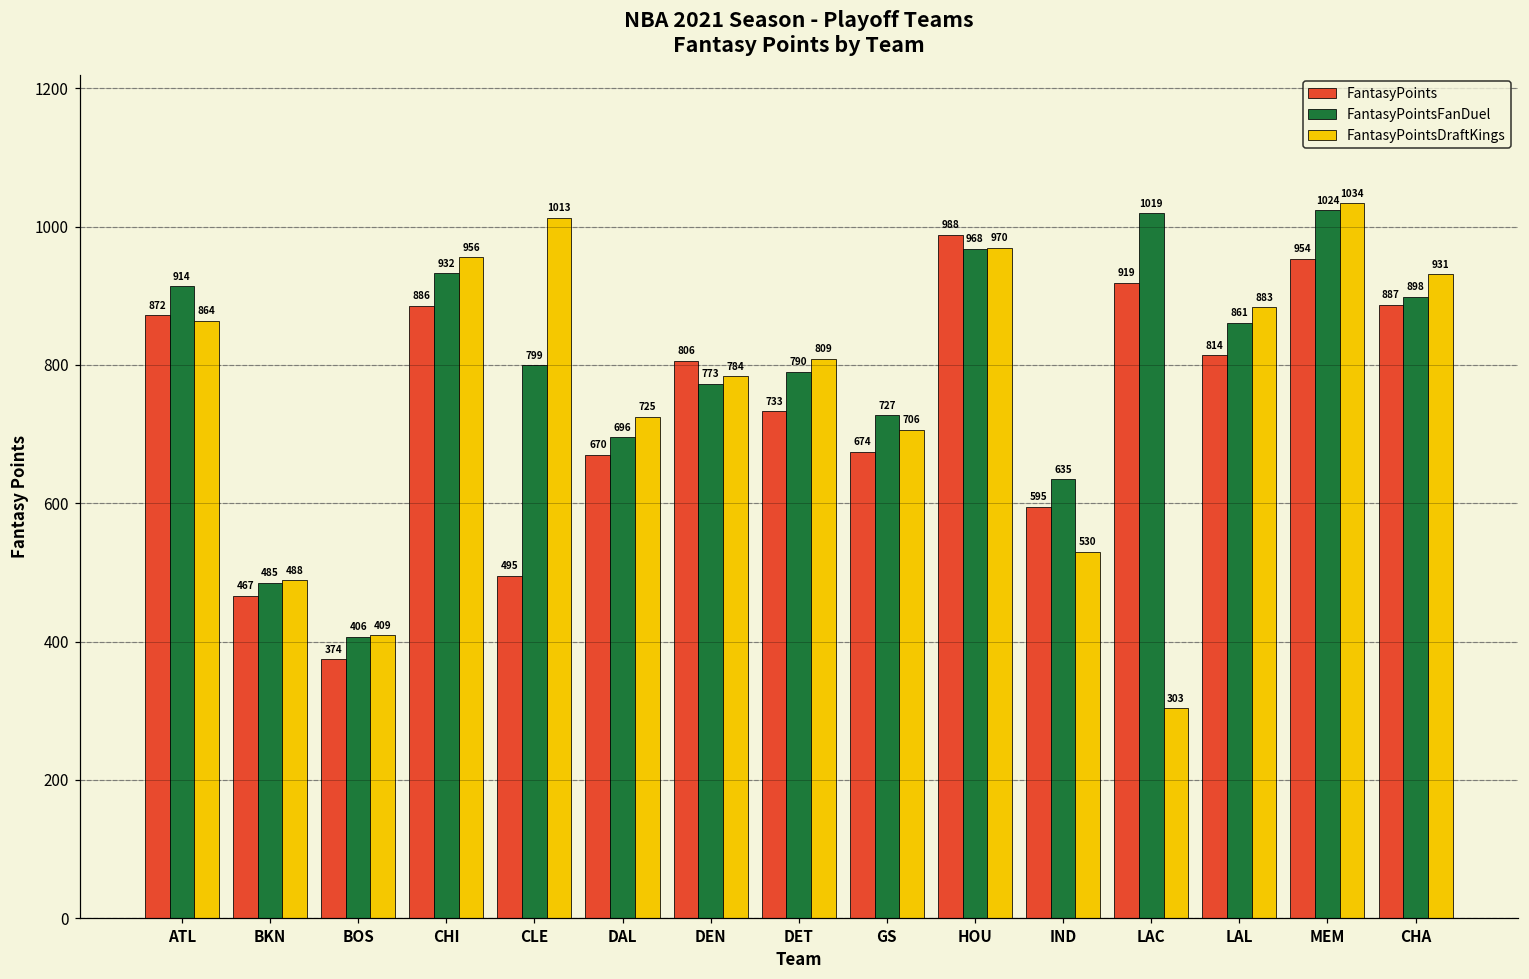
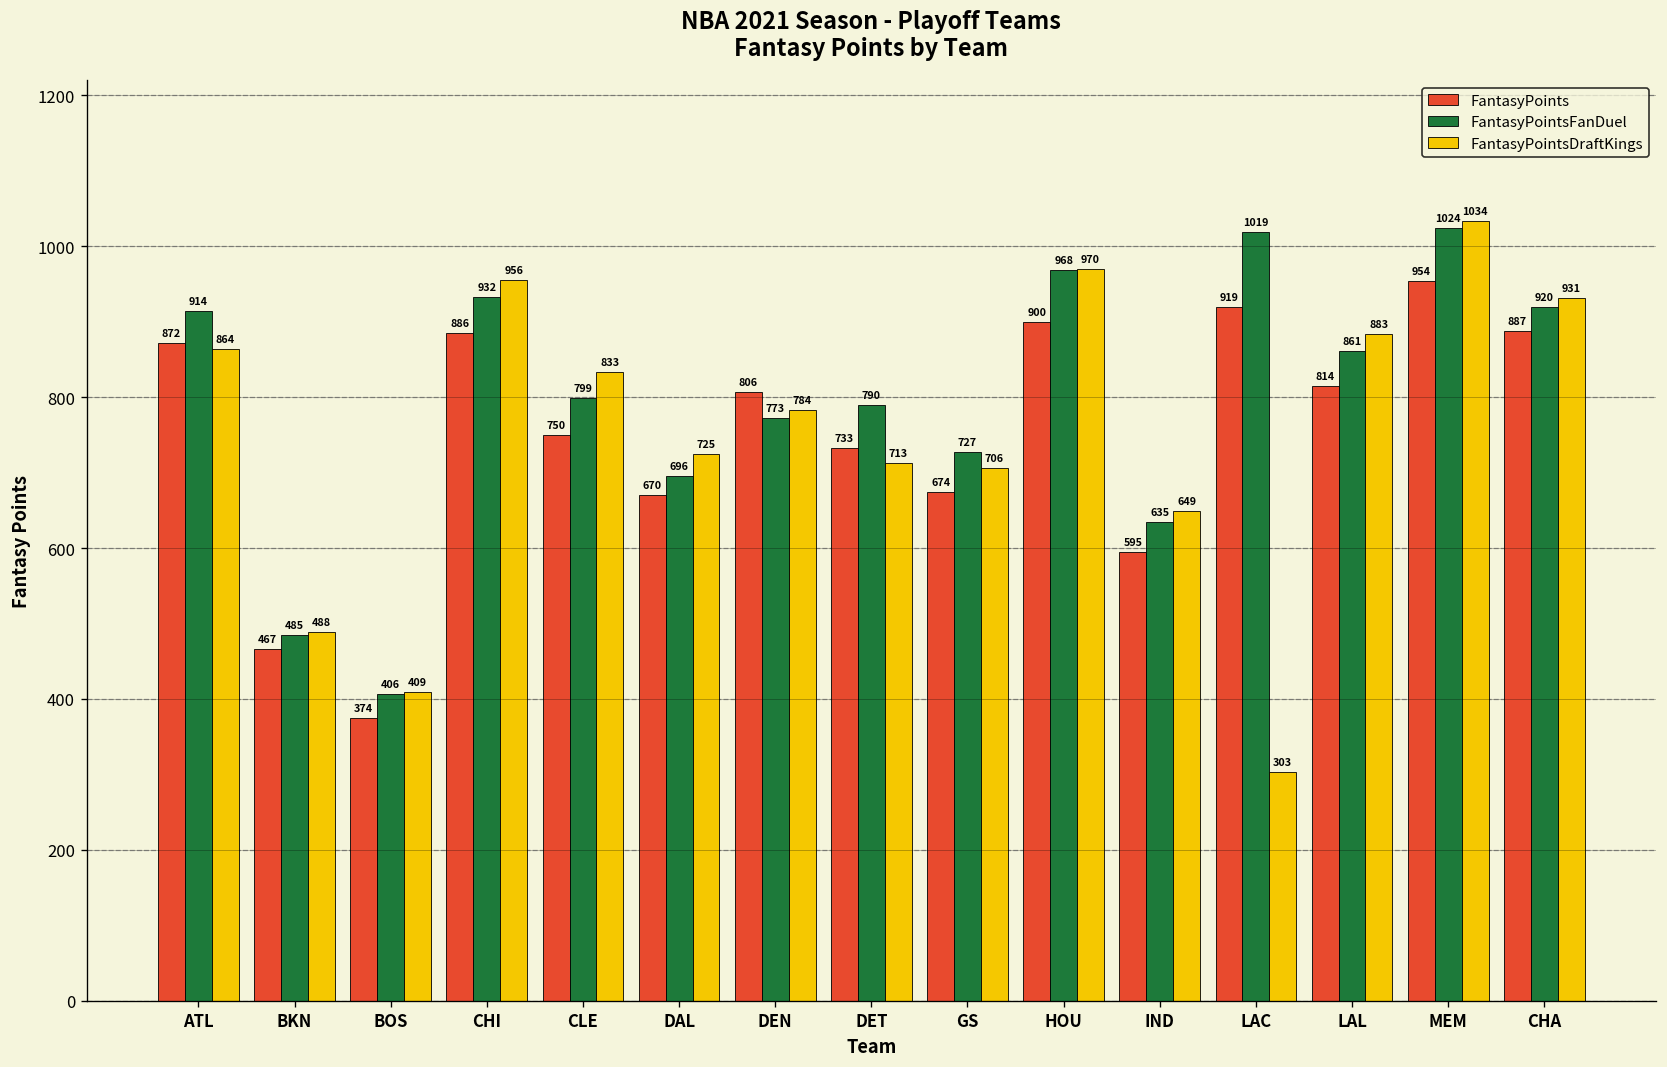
FantasyPoints, CLE: 495 -> 750
FantasyPointsDraftKings, CLE: 1013 -> 833
FantasyPointsDraftKings, DET: 809 -> 713
FantasyPoints, HOU: 988 -> 900
FantasyPointsDraftKings, IND: 530 -> 649
FantasyPointsFanDuel, CHA: 898 -> 920
